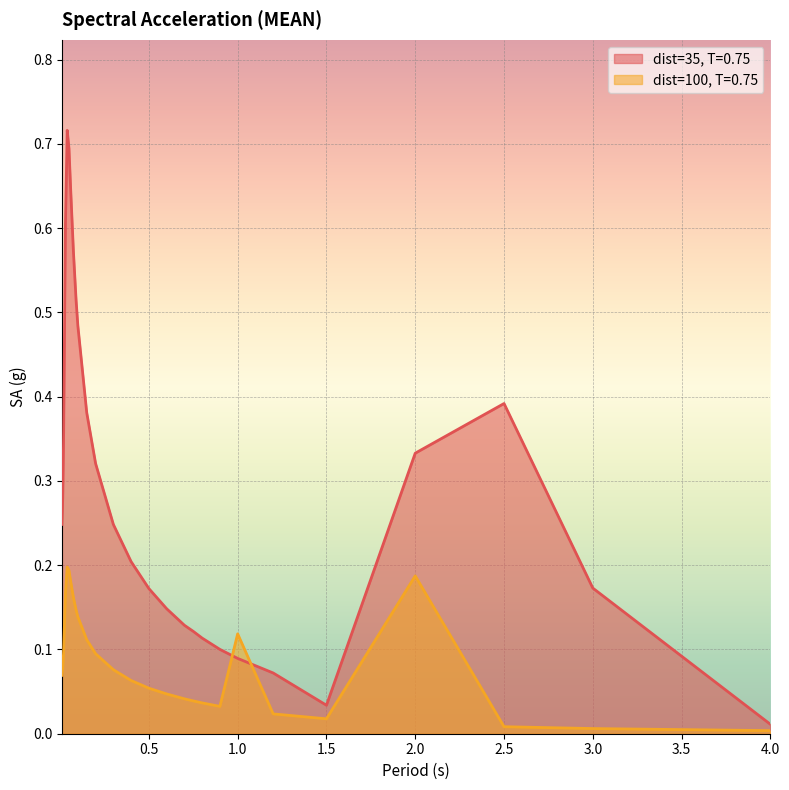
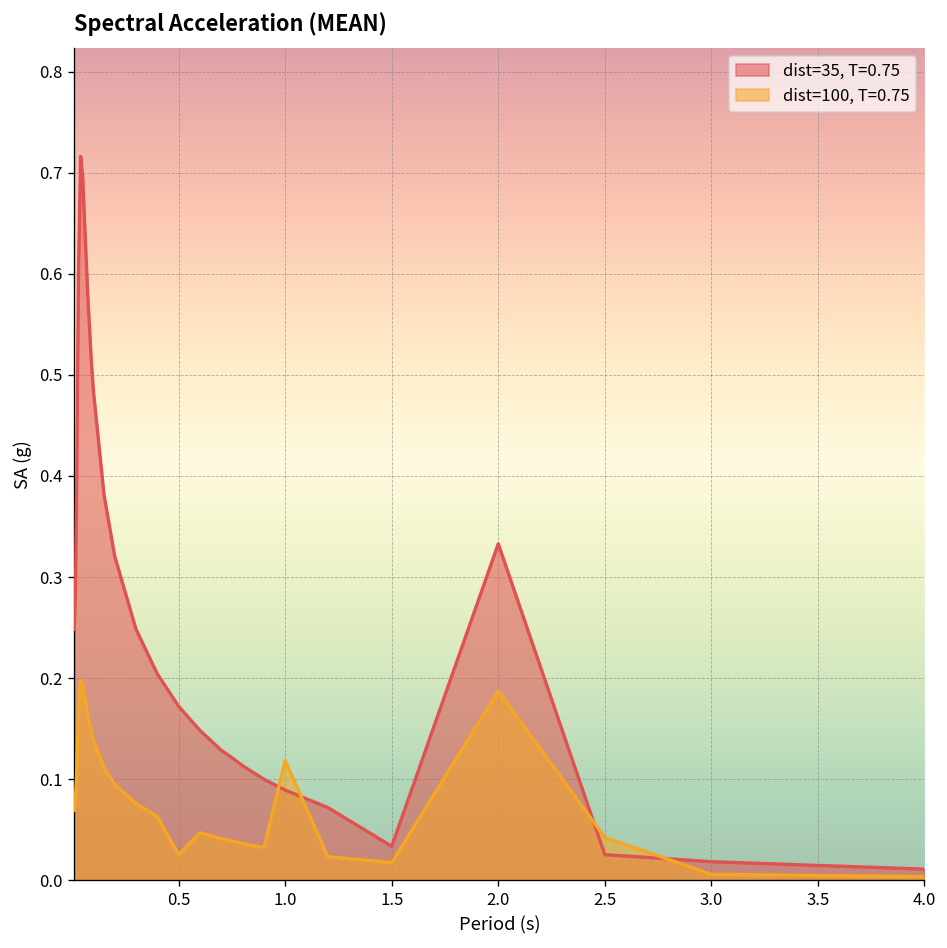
dist=100, T=0.75, 0.5: 0.05 -> 0.03
dist=35, T=0.75, 2.5: 0.39 -> 0.03
dist=100, T=0.75, 2.5: 0.01 -> 0.04
dist=35, T=0.75, 3.0: 0.17 -> 0.02
